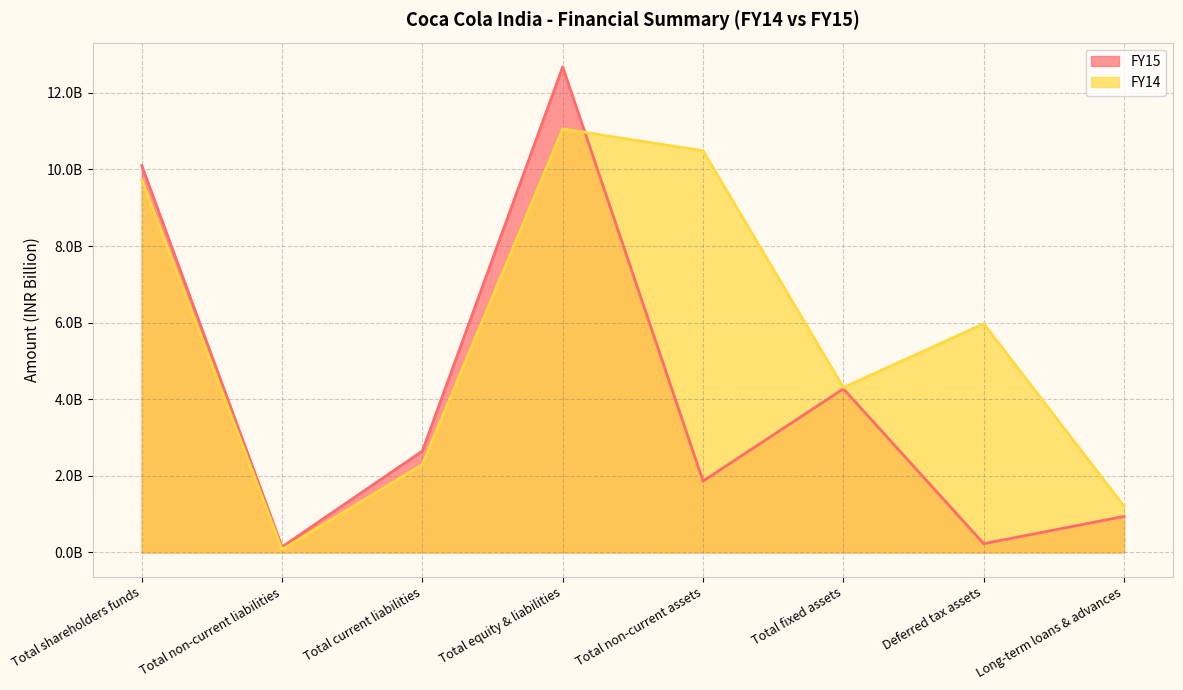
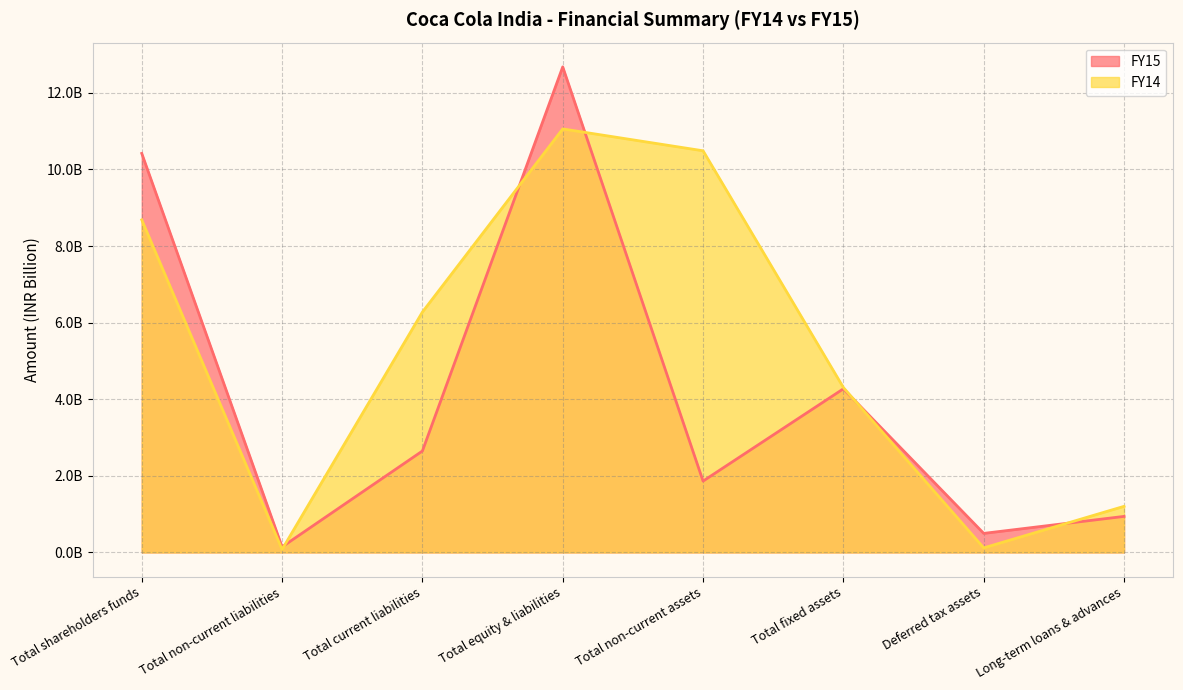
FY15, Total shareholders funds: 10100000000 -> 10400000000
FY14, Total shareholders funds: 9700000000 -> 8700000000
FY14, Total current liabilities: 2300000000 -> 6300000000
FY15, Deferred tax assets: 200000000 -> 500000000
FY14, Deferred tax assets: 6000000000 -> 100000000
